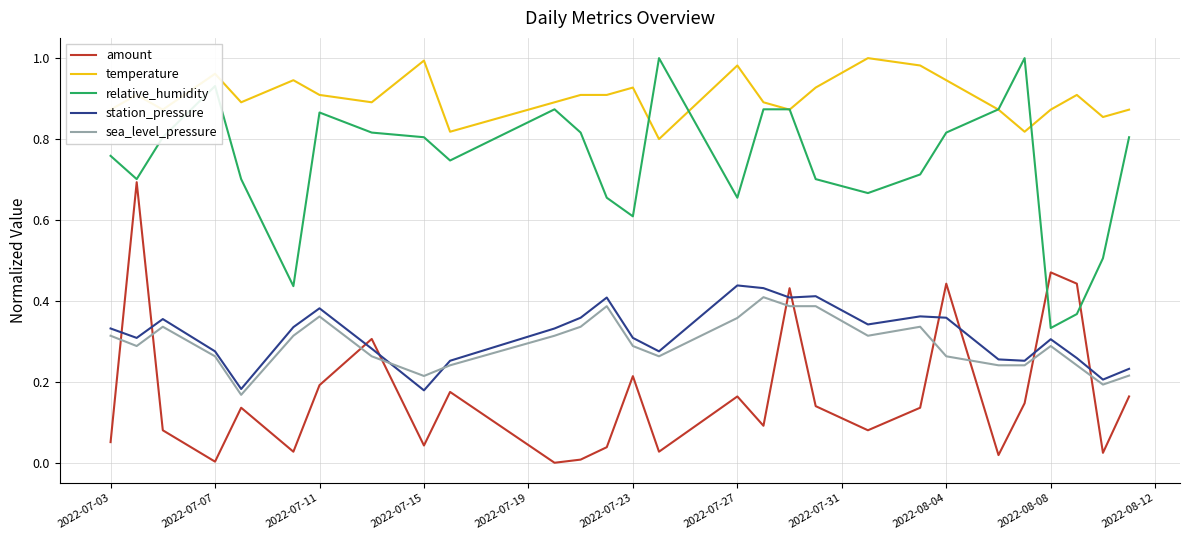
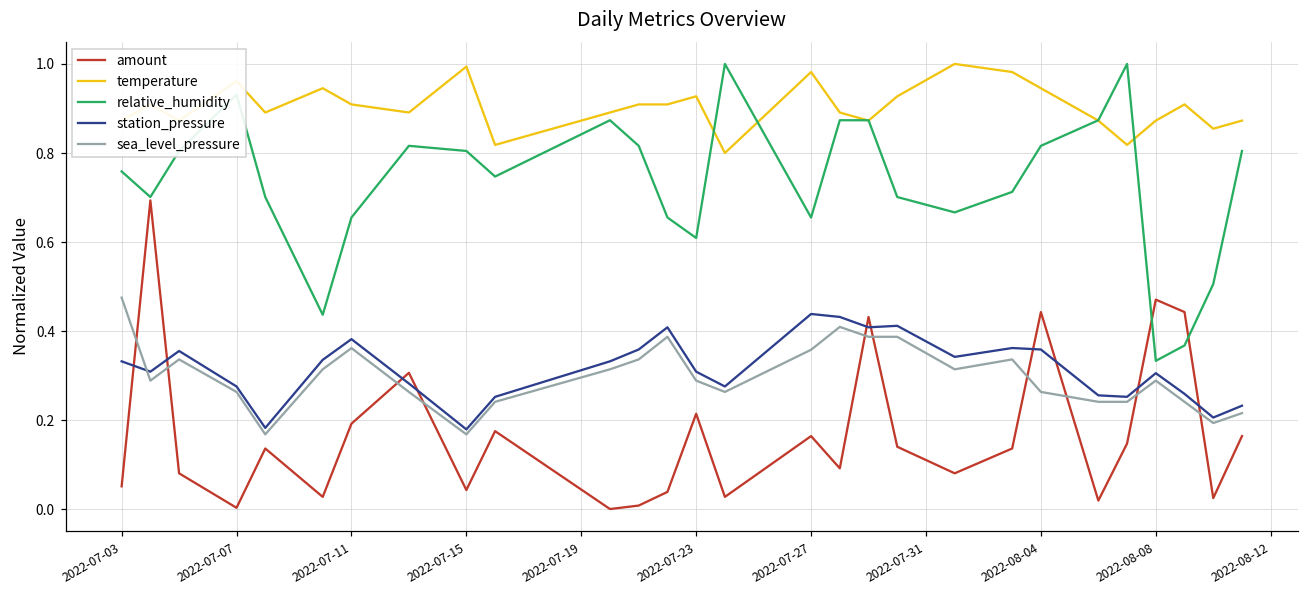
sea_level_pressure, 2022-07-03: 0.31 -> 0.48
relative_humidity, 2022-07-11: 0.87 -> 0.66
sea_level_pressure, 2022-07-15: 0.21 -> 0.17
